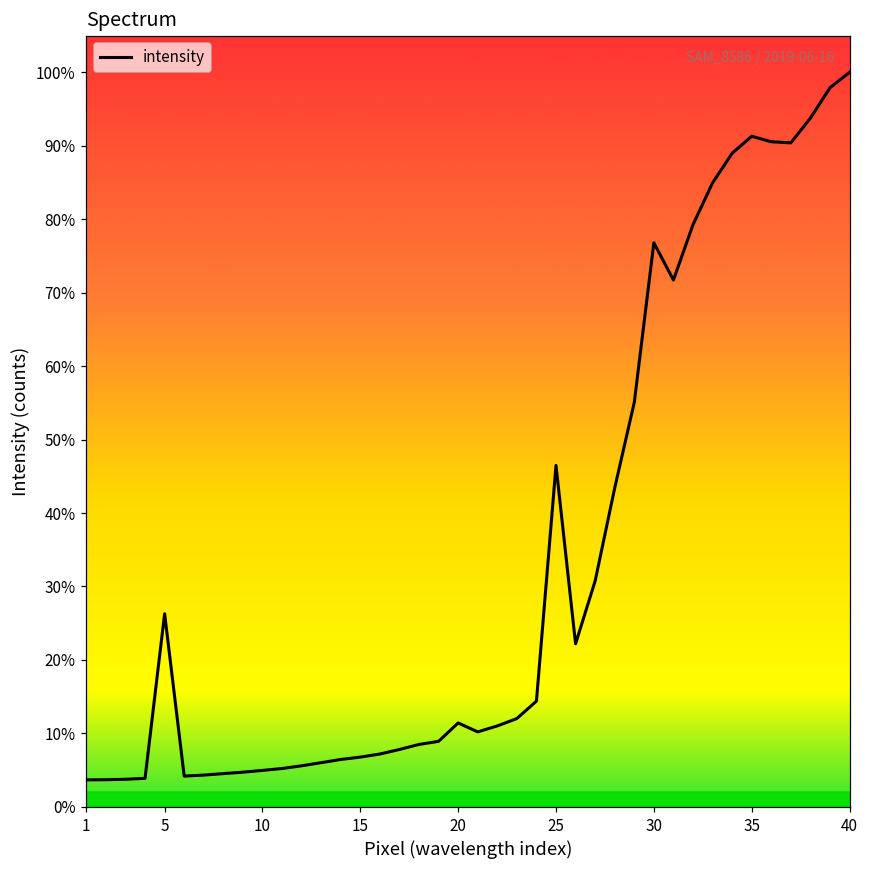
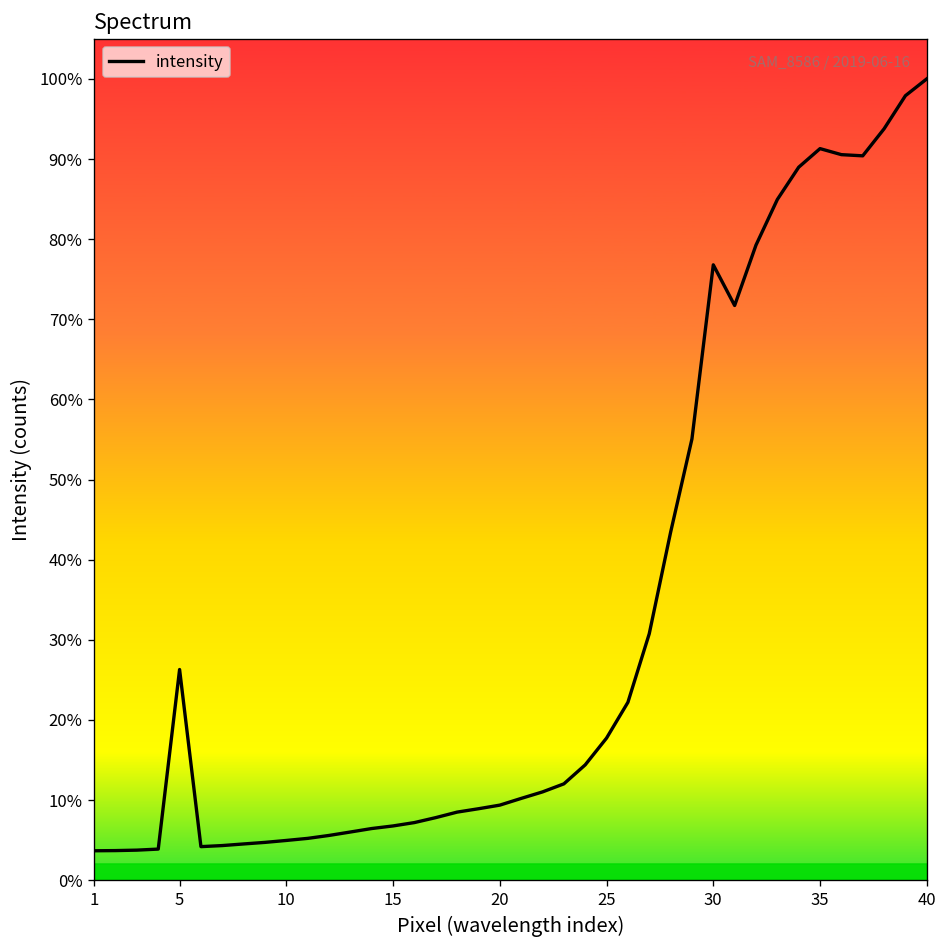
20: 11% -> 9%
25: 46% -> 18%
